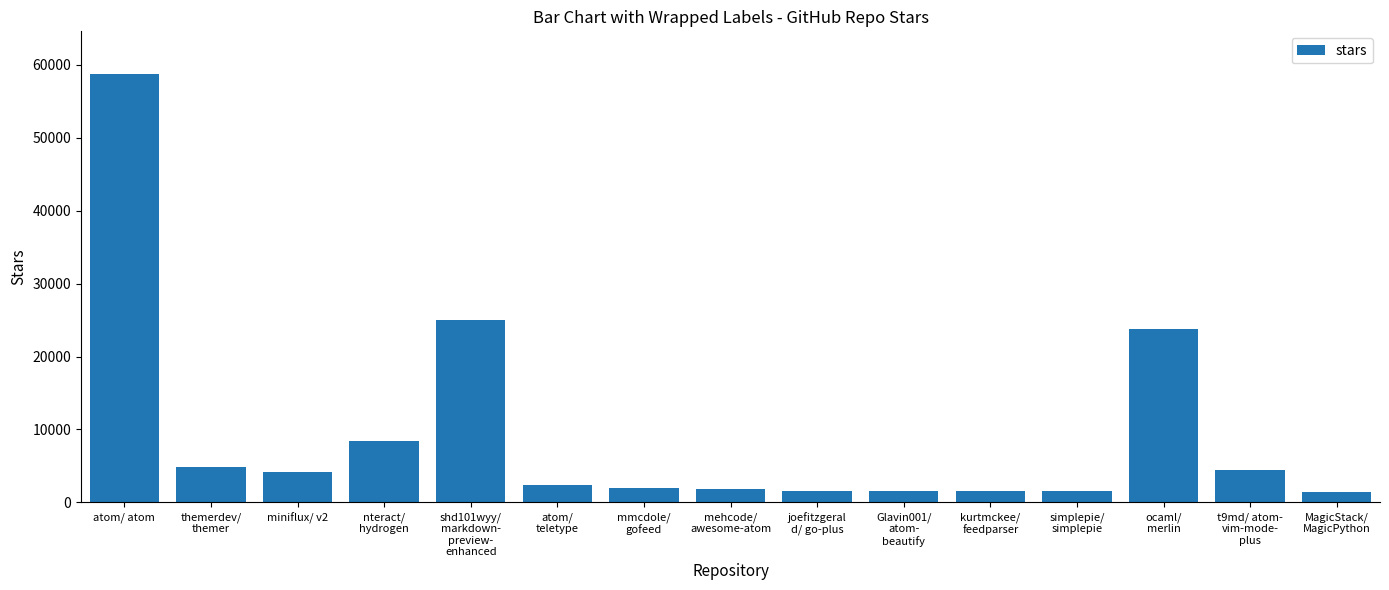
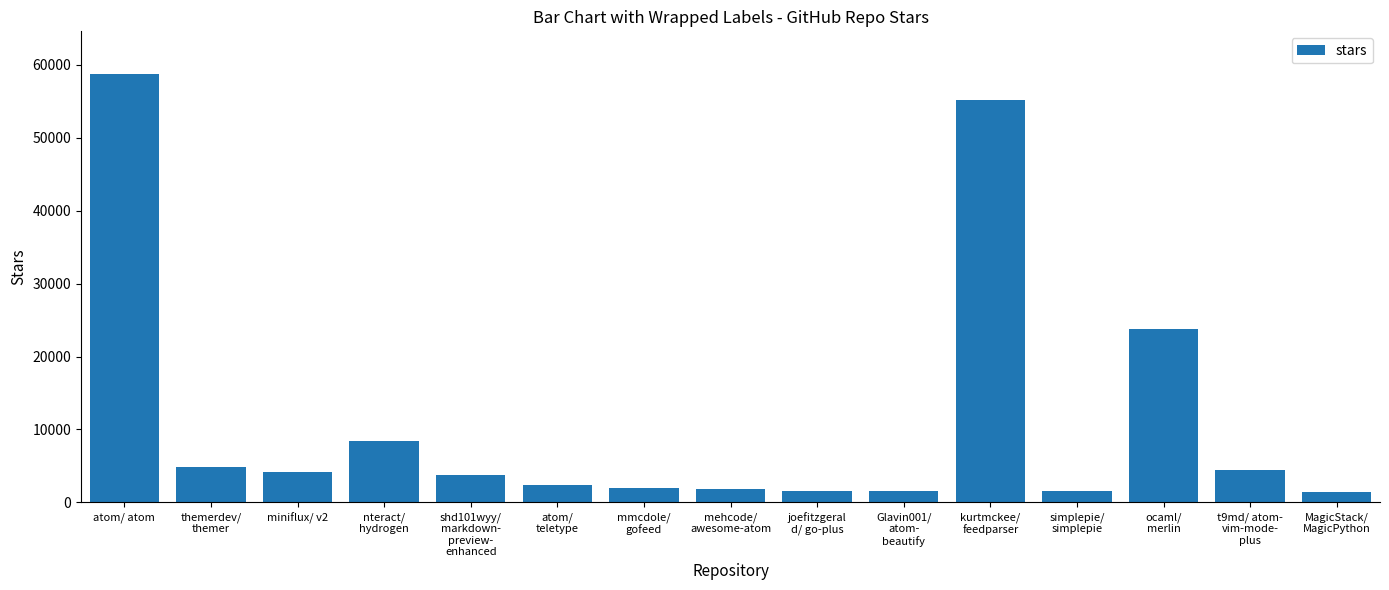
shd101wyy/ markdown- preview- enhanced: 25000 -> 4000
kurtmckee/ feedparser: 2000 -> 55000
